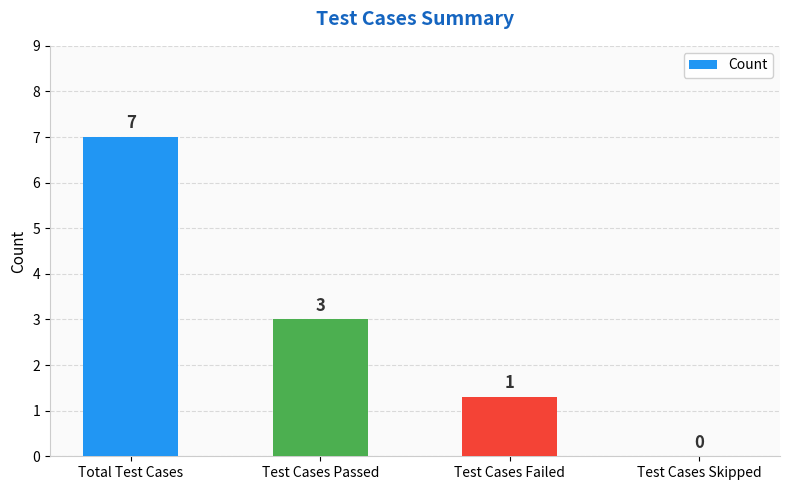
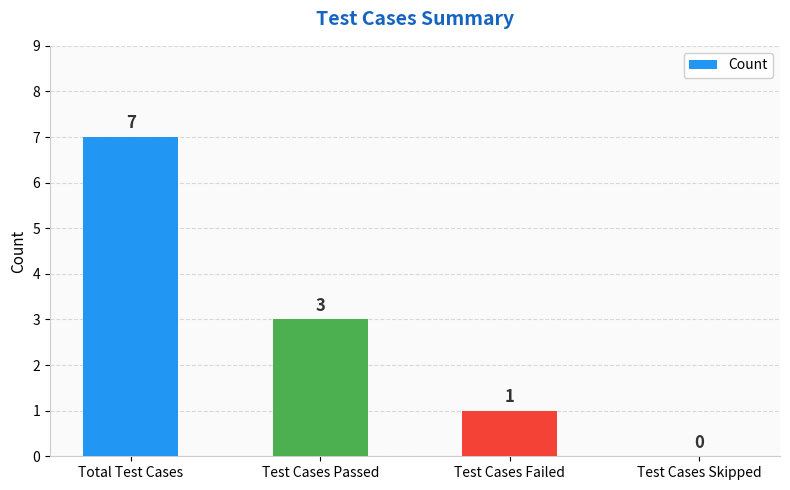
Test Cases Failed: 1.3 -> 1.0
